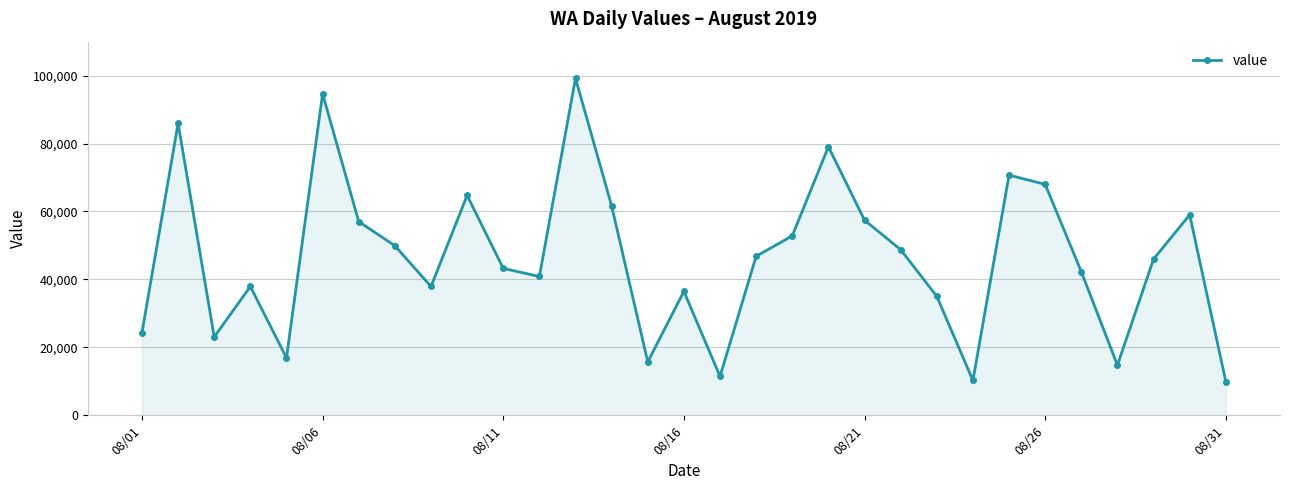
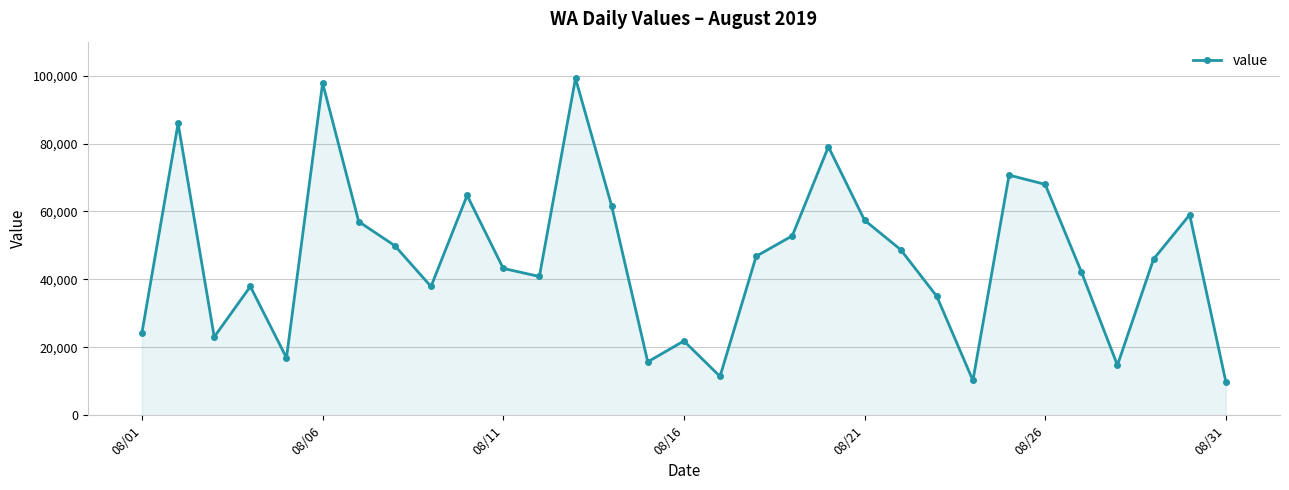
08/06: 95,000 -> 98,000
08/16: 36,000 -> 22,000
